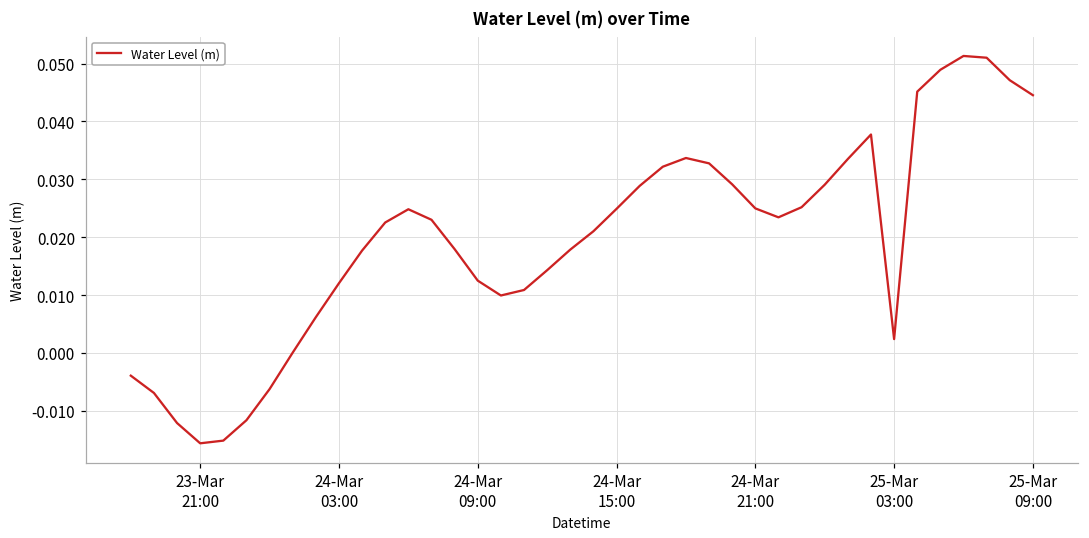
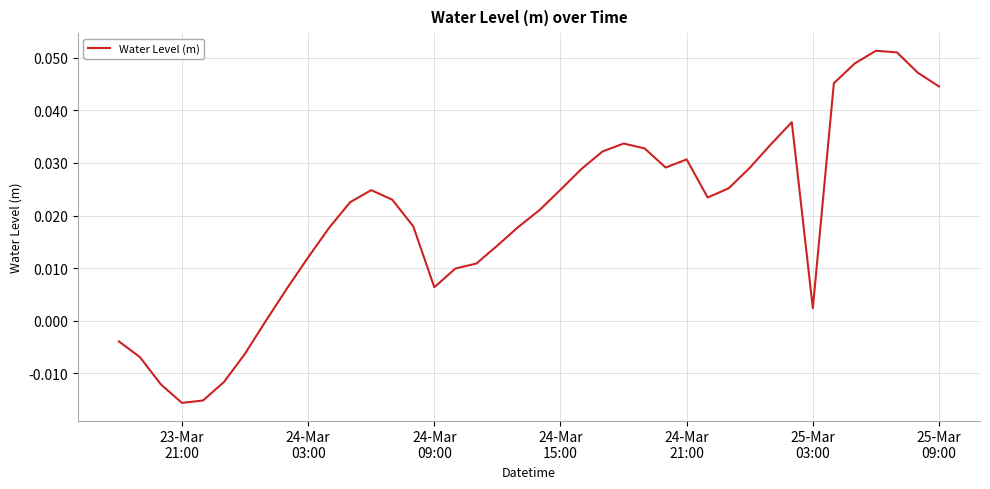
24-Mar 09:00: 0.012 -> 0.006
24-Mar 21:00: 0.025 -> 0.031
